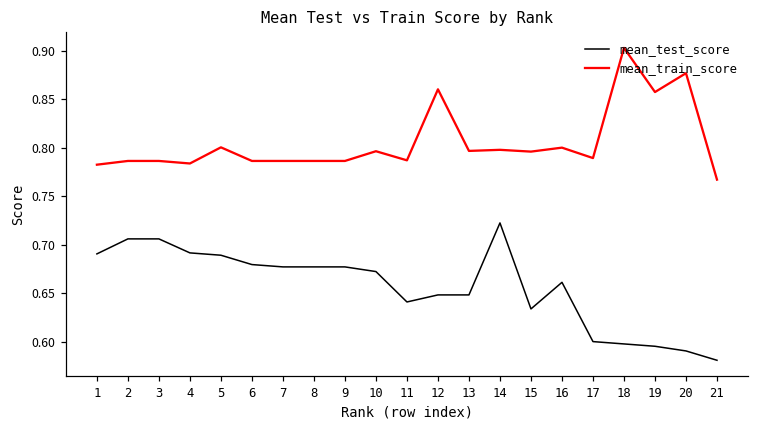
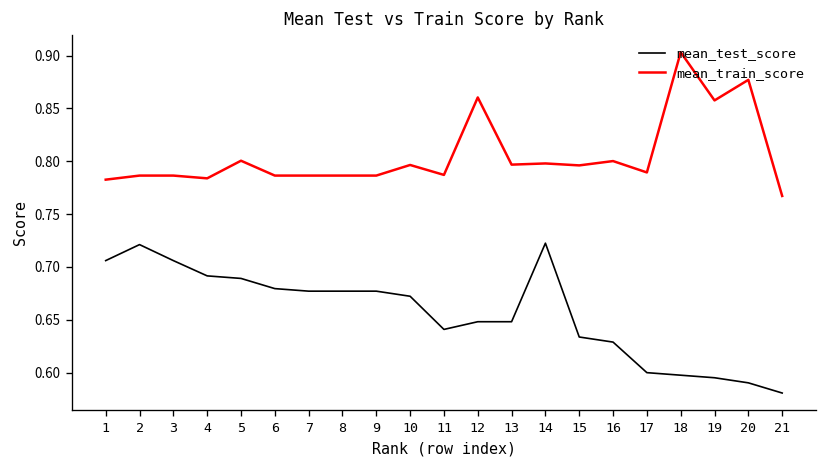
mean_test_score, 1: 0.69 -> 0.71
mean_test_score, 2: 0.71 -> 0.72
mean_test_score, 16: 0.66 -> 0.63
